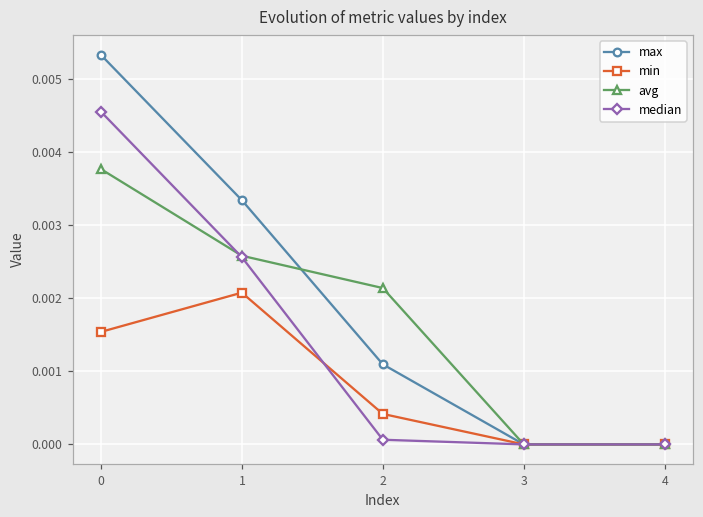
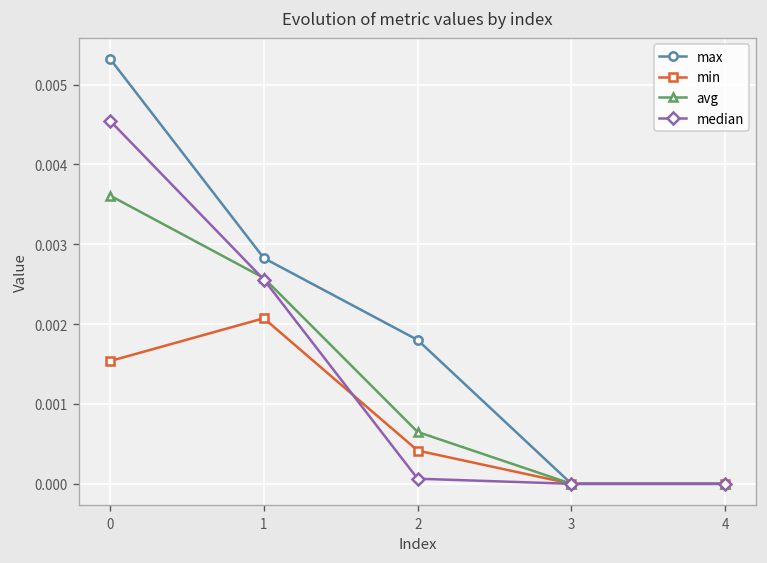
avg, 0: 0.0038 -> 0.0036
max, 1: 0.0033 -> 0.0028
max, 2: 0.0011 -> 0.0018
avg, 2: 0.0021 -> 0.0006
